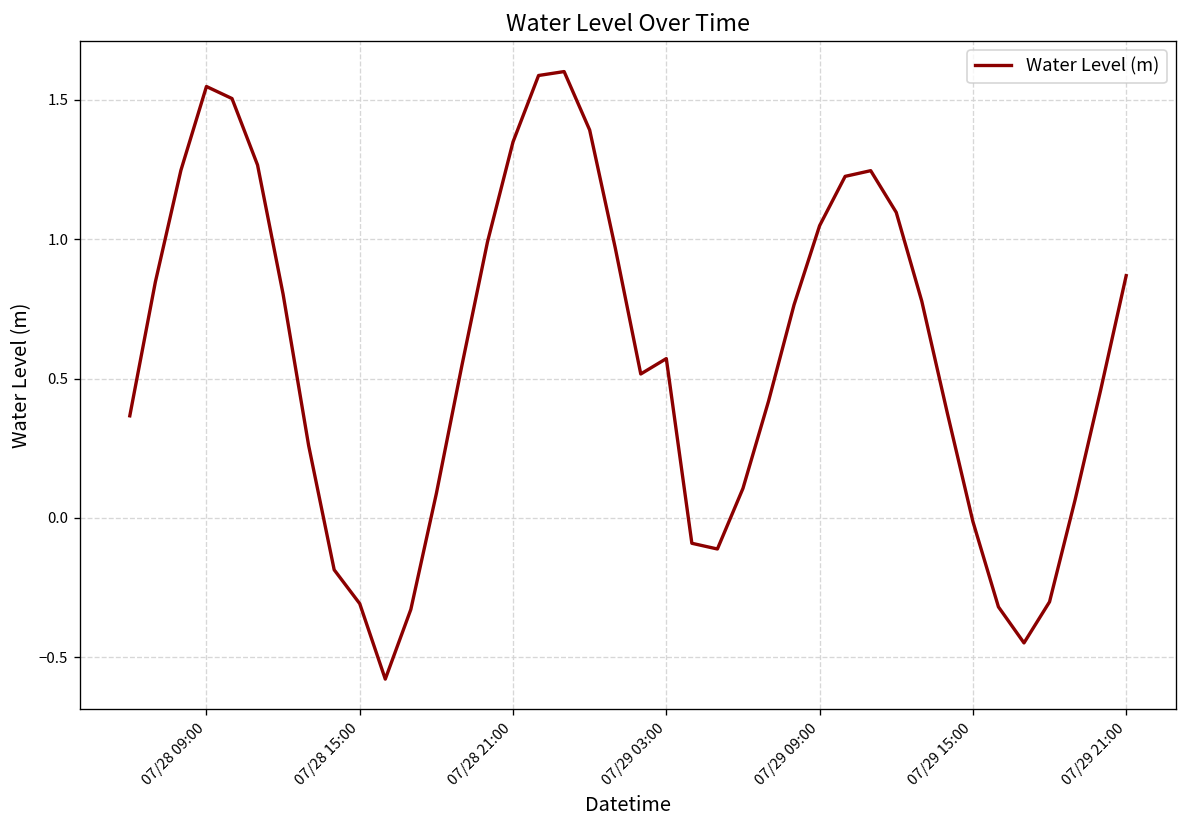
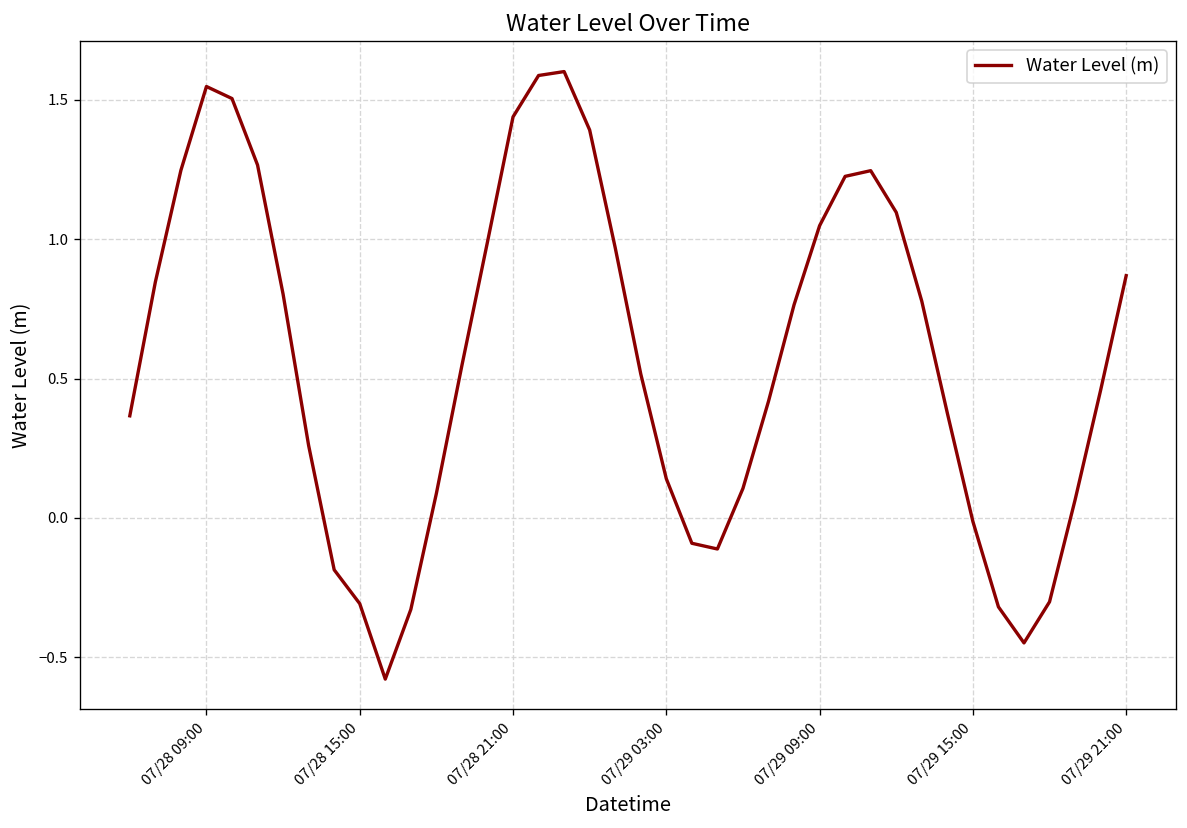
07/28 21:00: 1.35 -> 1.44
07/29 03:00: 0.57 -> 0.14
